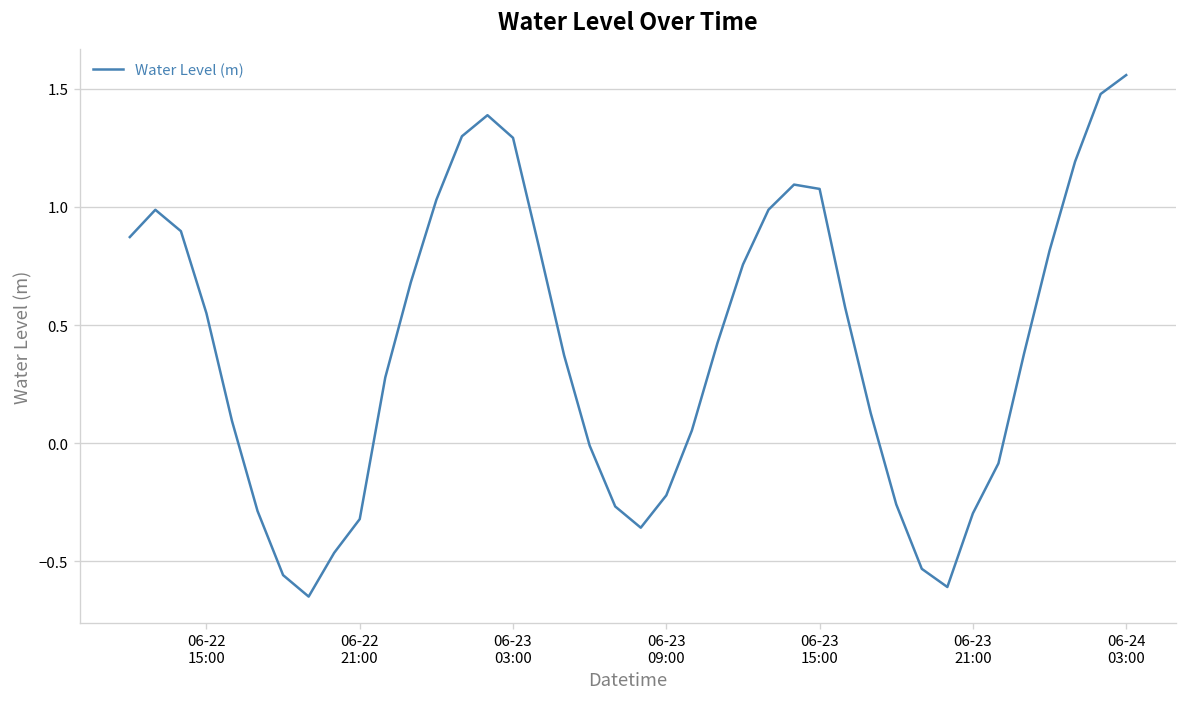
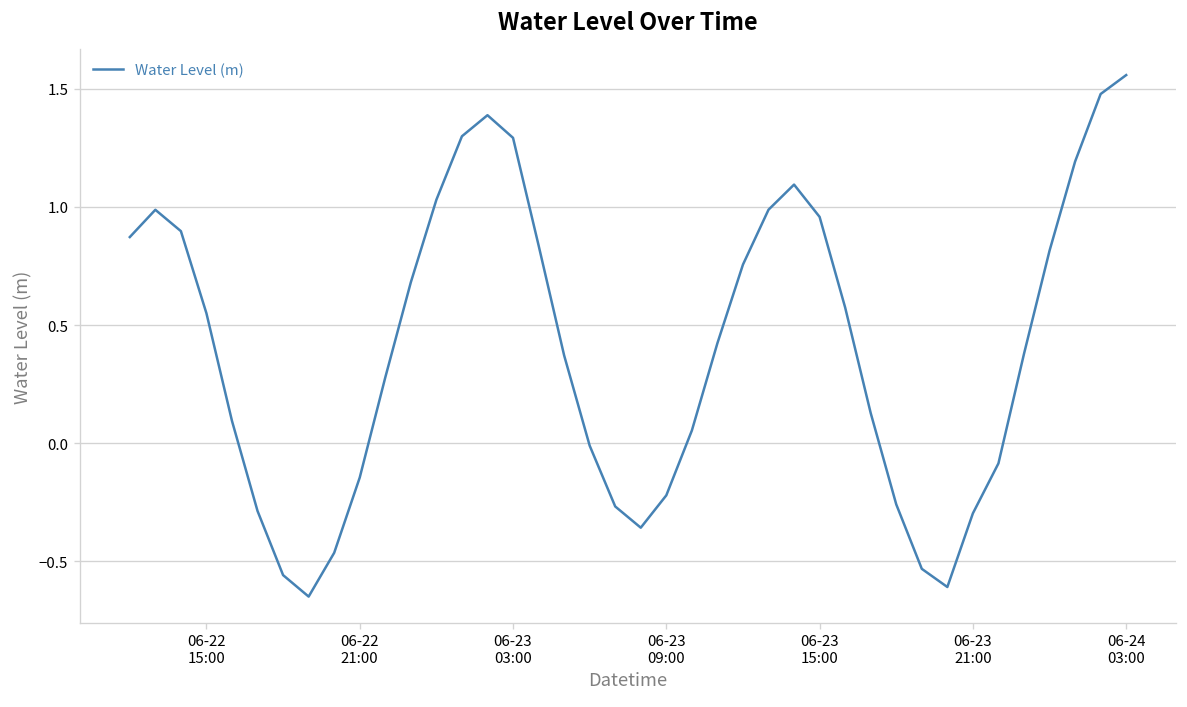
06-22 21:00: -0.32 -> -0.15
06-23 15:00: 1.08 -> 0.96
